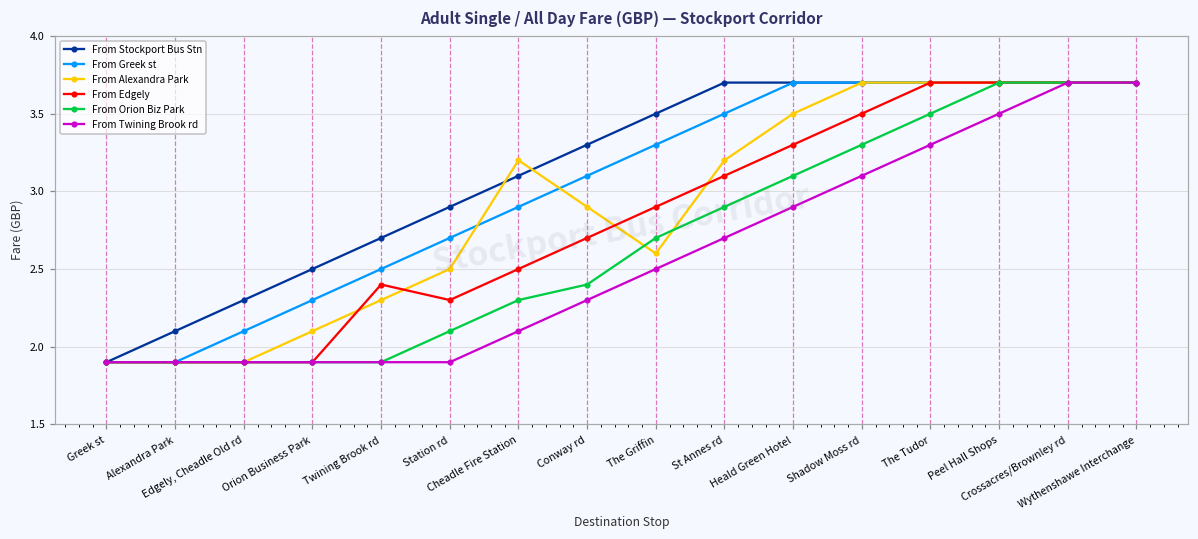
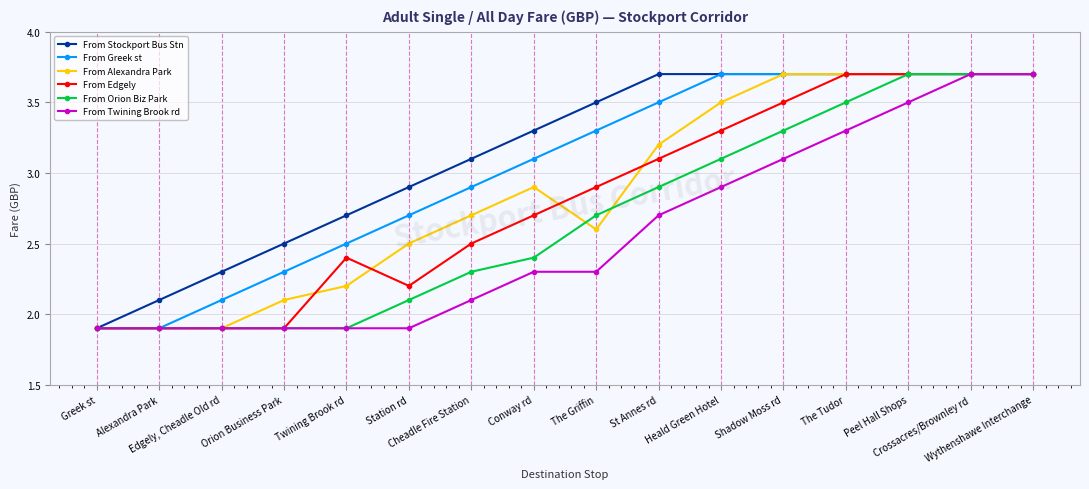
From Alexandra Park, Twining Brook rd: 2.3 -> 2.2
From Edgely, Station rd: 2.3 -> 2.2
From Alexandra Park, Cheadle Fire Station: 3.2 -> 2.7
From Twining Brook rd, The Griffin: 2.5 -> 2.3
